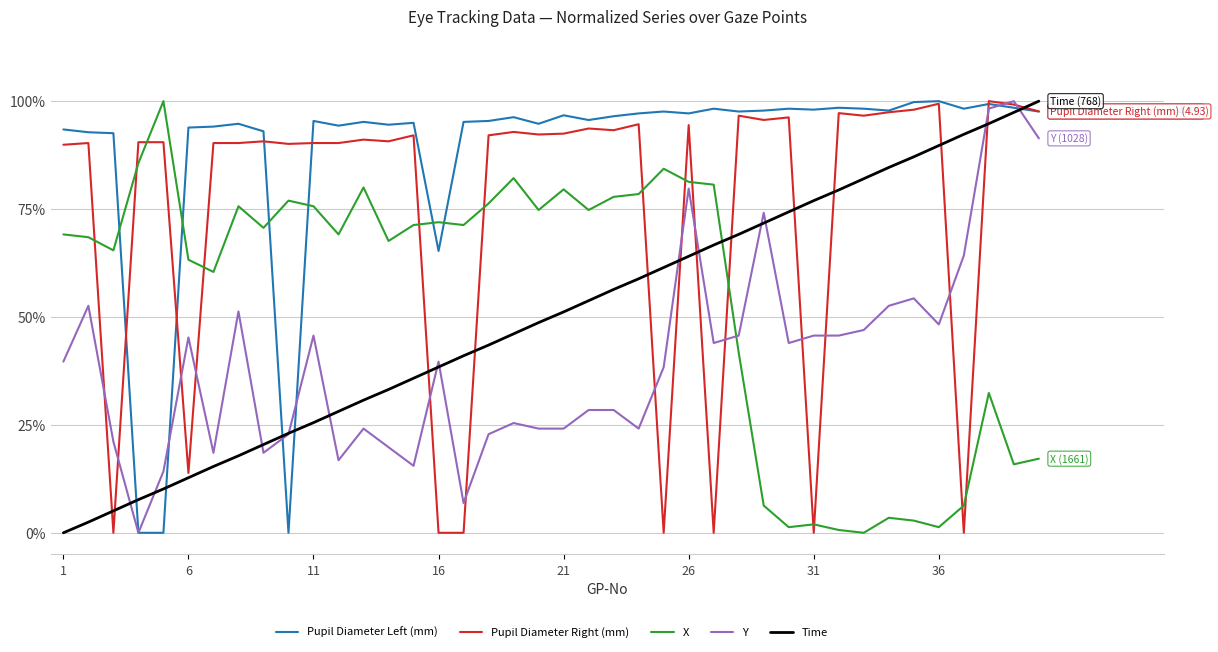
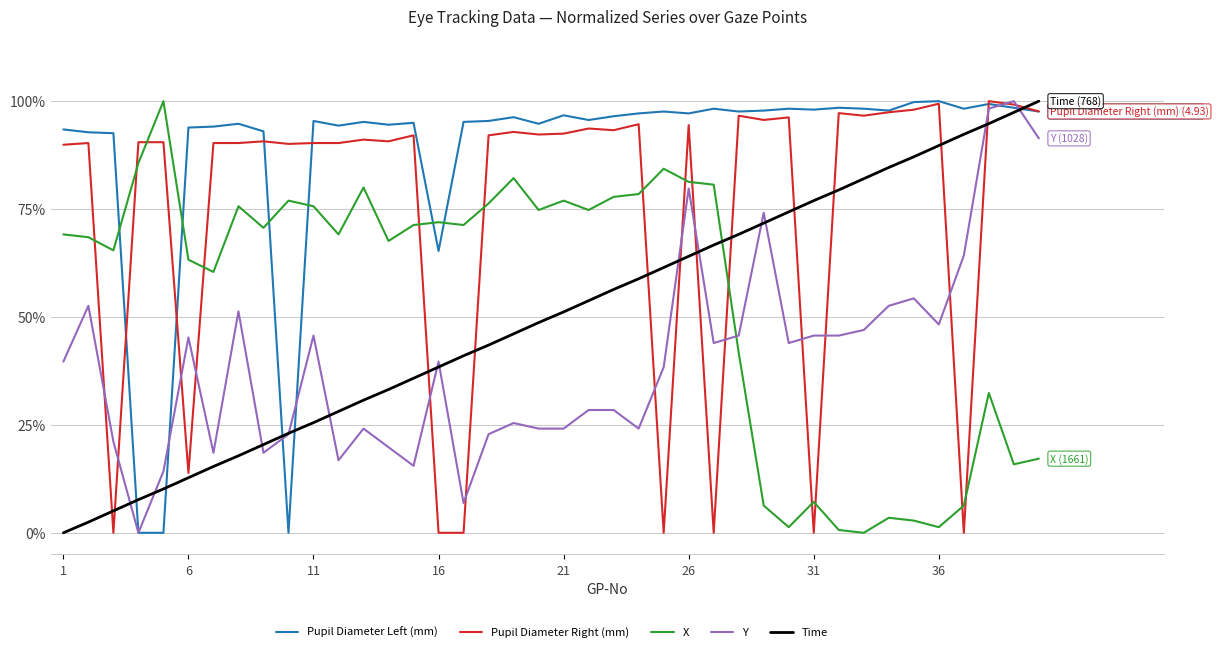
X, 21: 80% -> 77%
X, 31: 2% -> 7%
